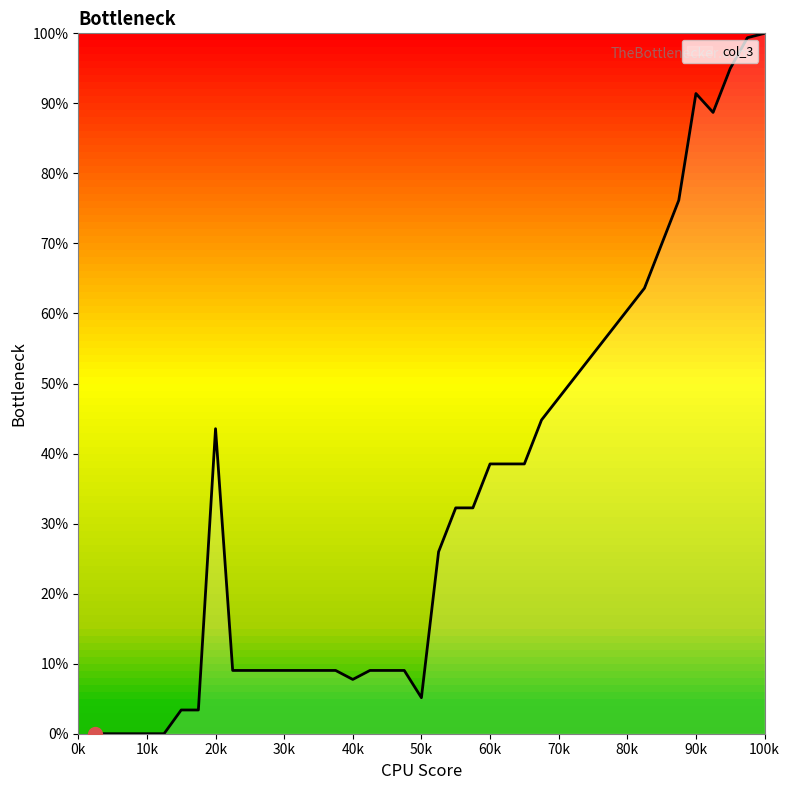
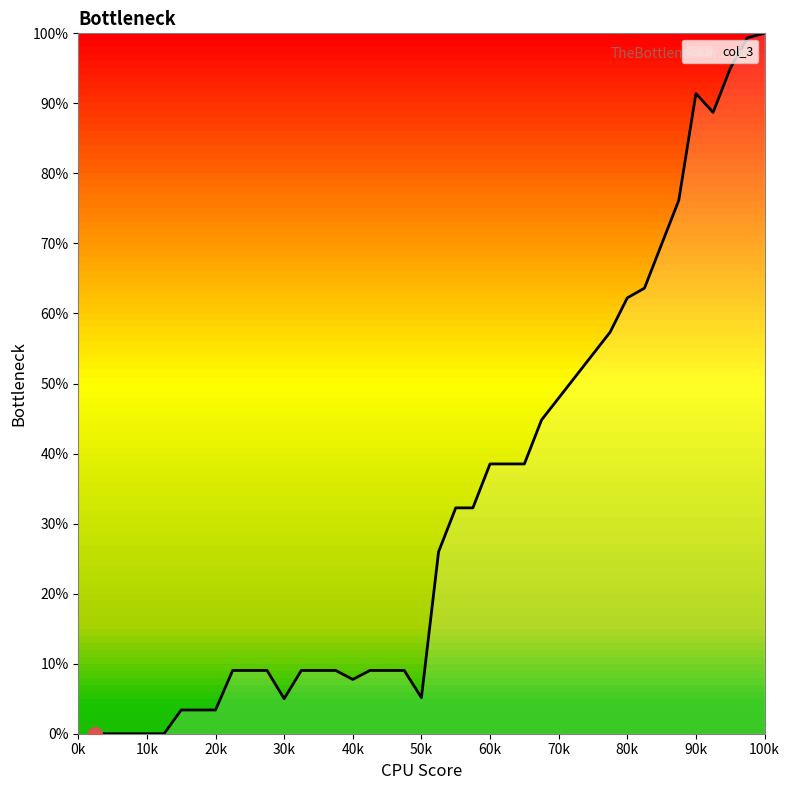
col_3, 20k: 44% -> 3%
col_3, 30k: 9% -> 5%
col_3, 80k: 60% -> 62%
